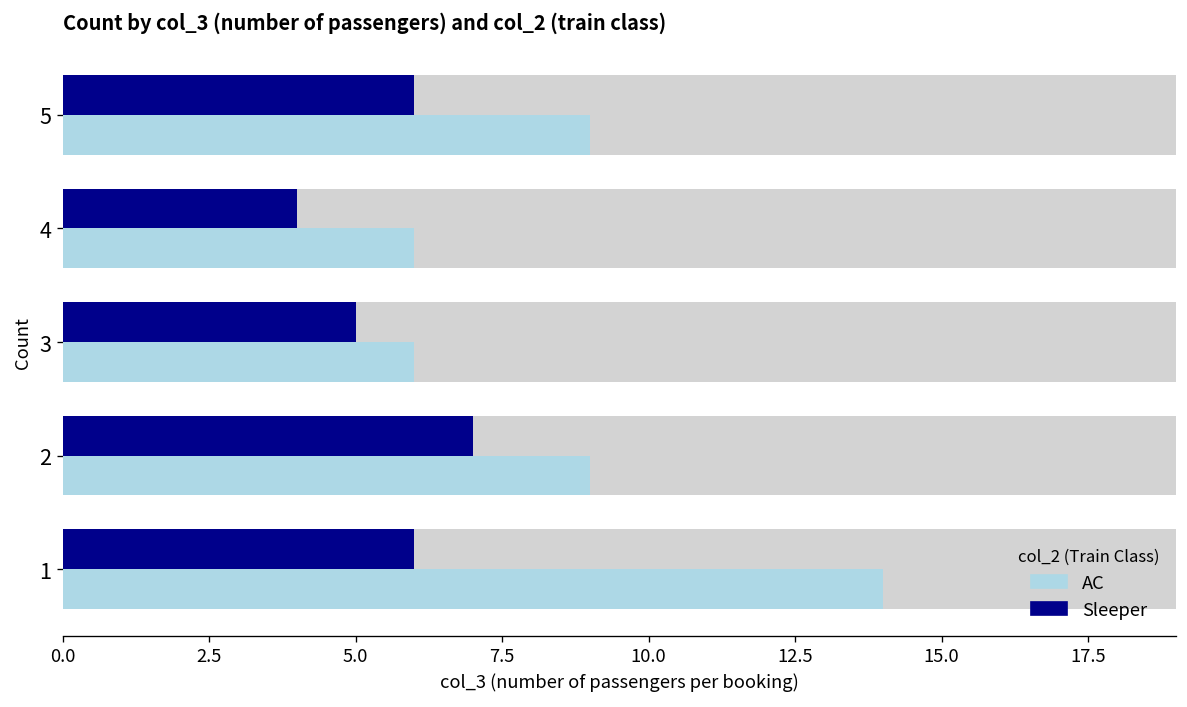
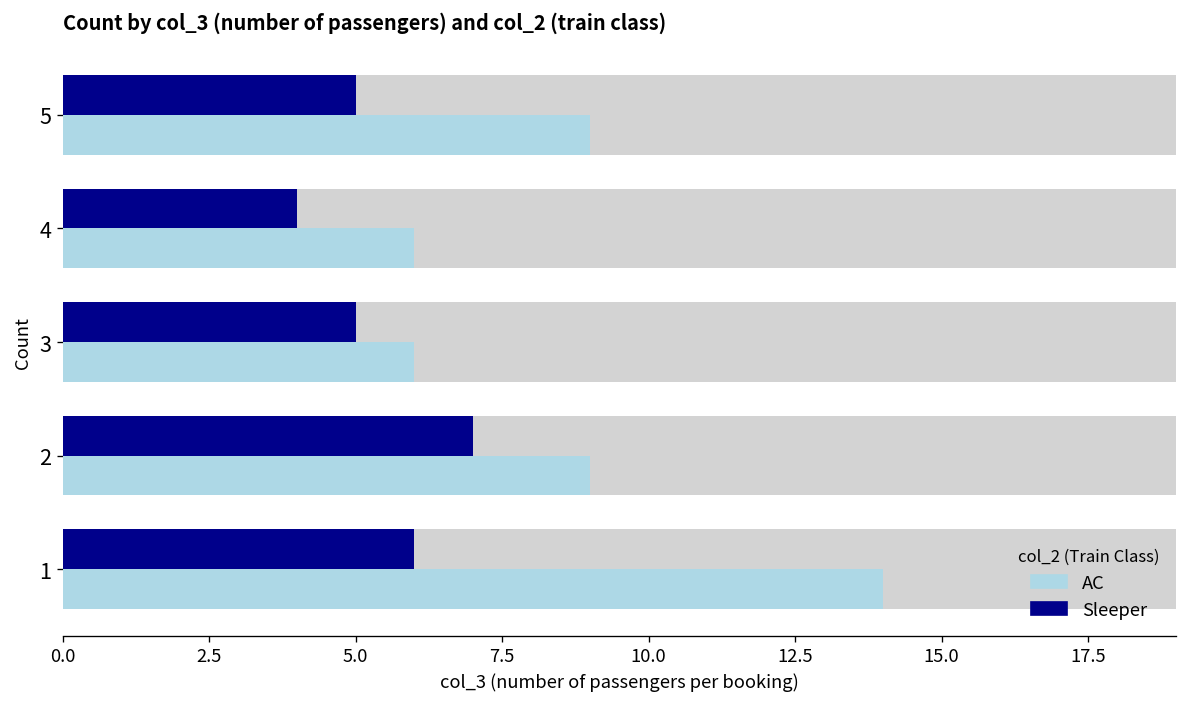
Sleeper, 5: 6 -> 5
